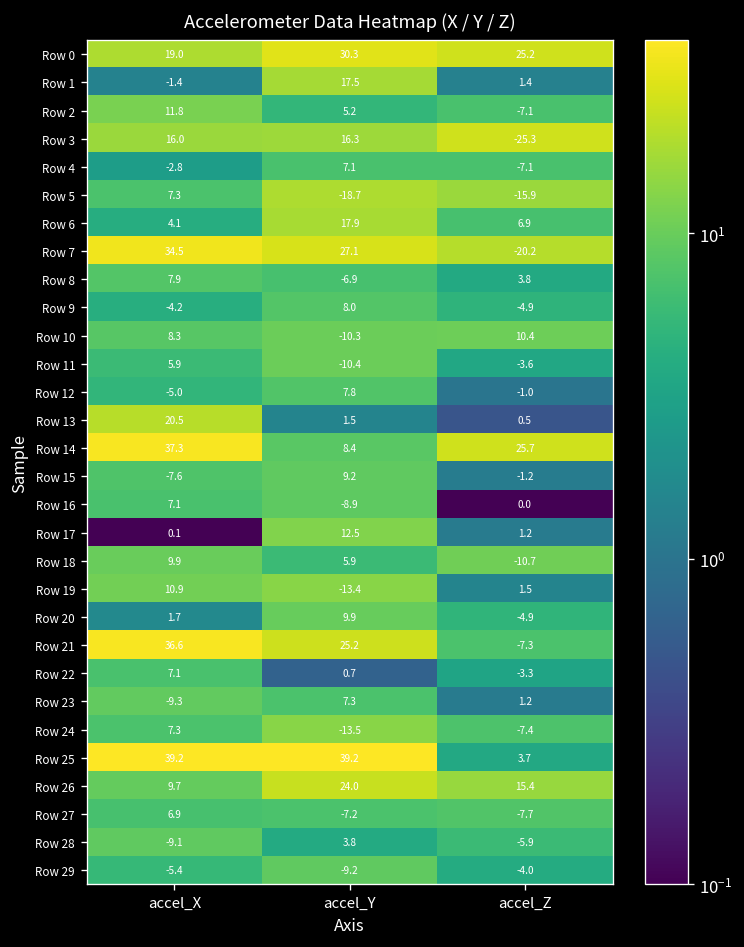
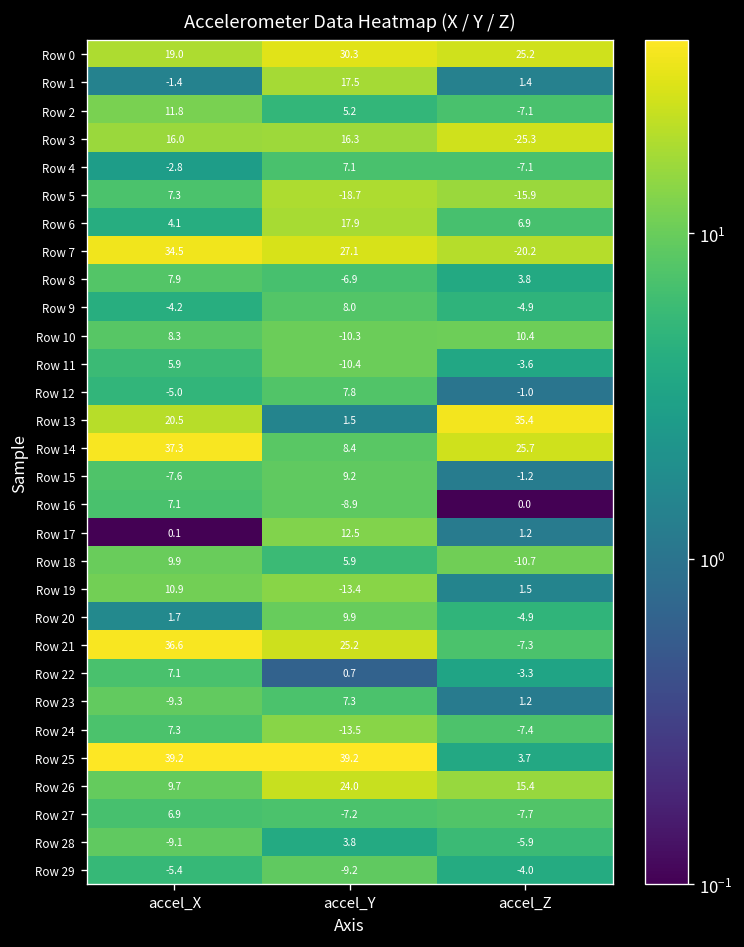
Row 13, accel_Z: 0.5 -> 35.4
